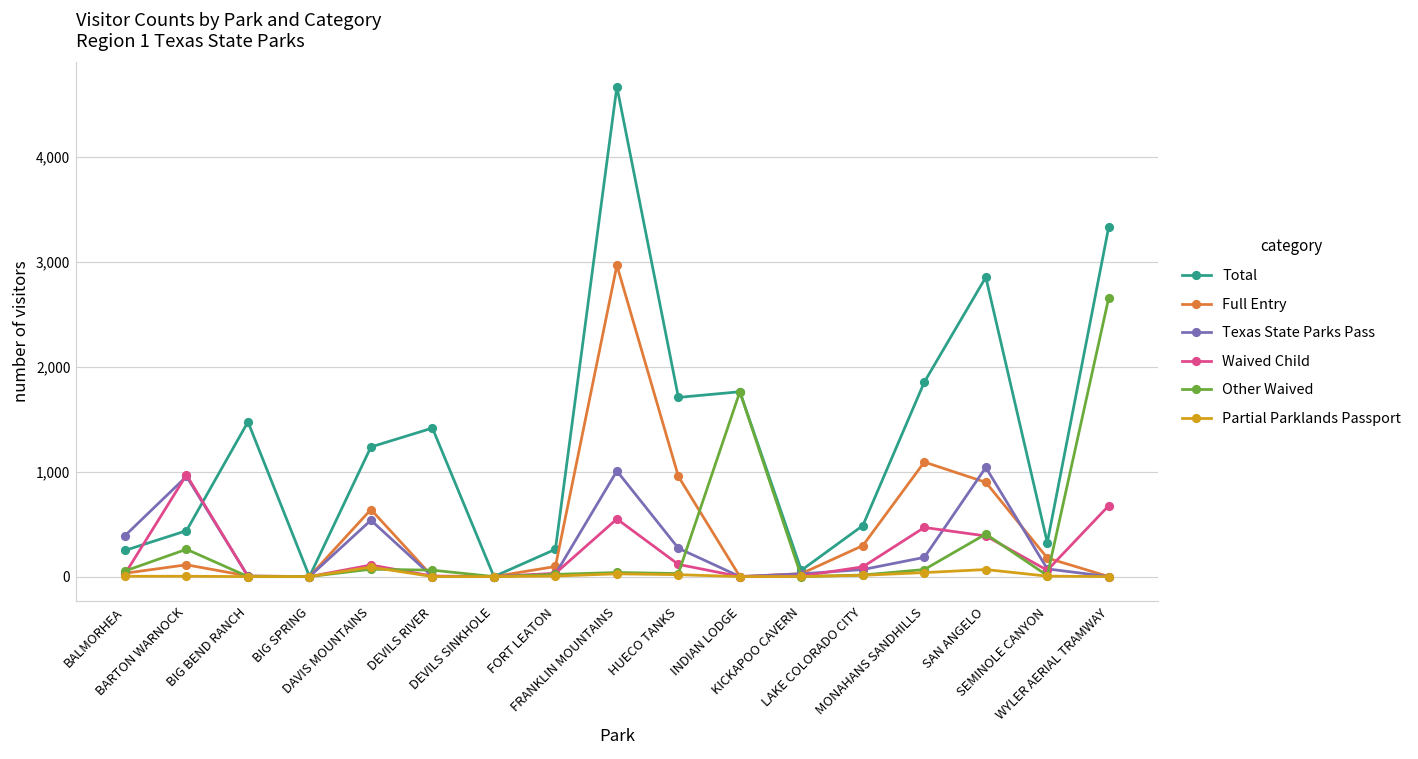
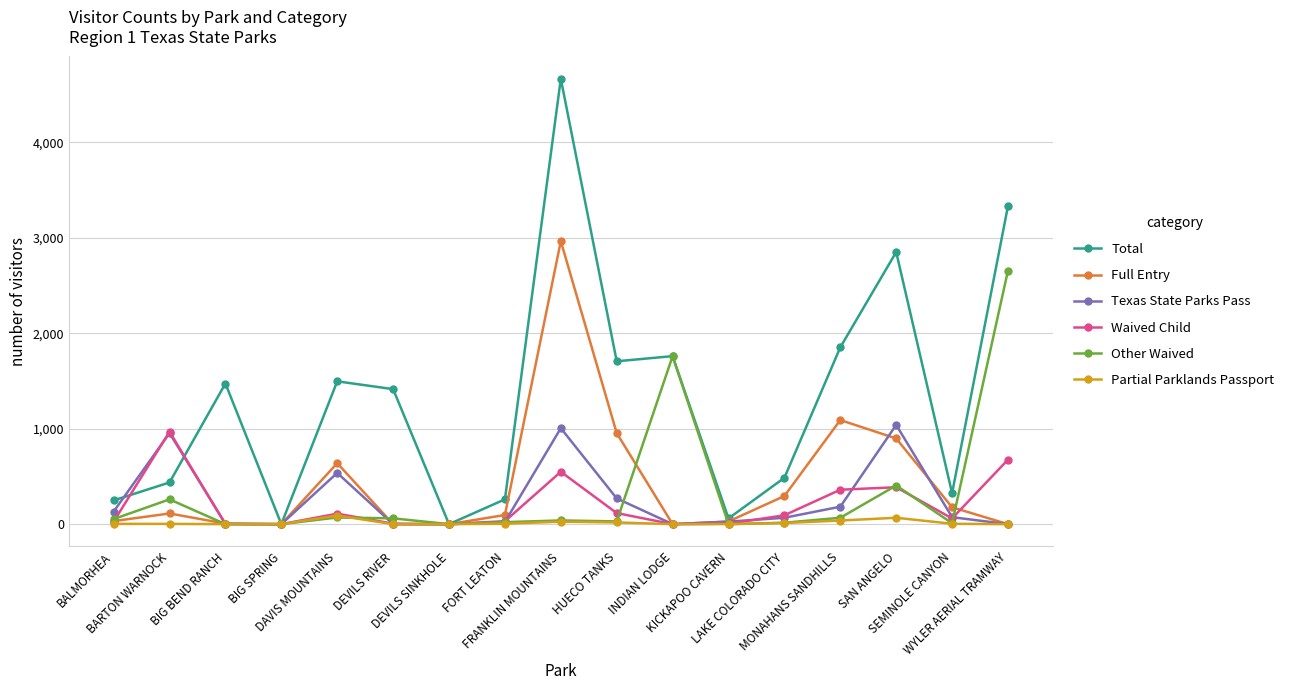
Texas State Parks Pass, BALMORHEA: 400 -> 100
Total, DAVIS MOUNTAINS: 1,200 -> 1,500
Waived Child, MONAHANS SANDHILLS: 500 -> 400
